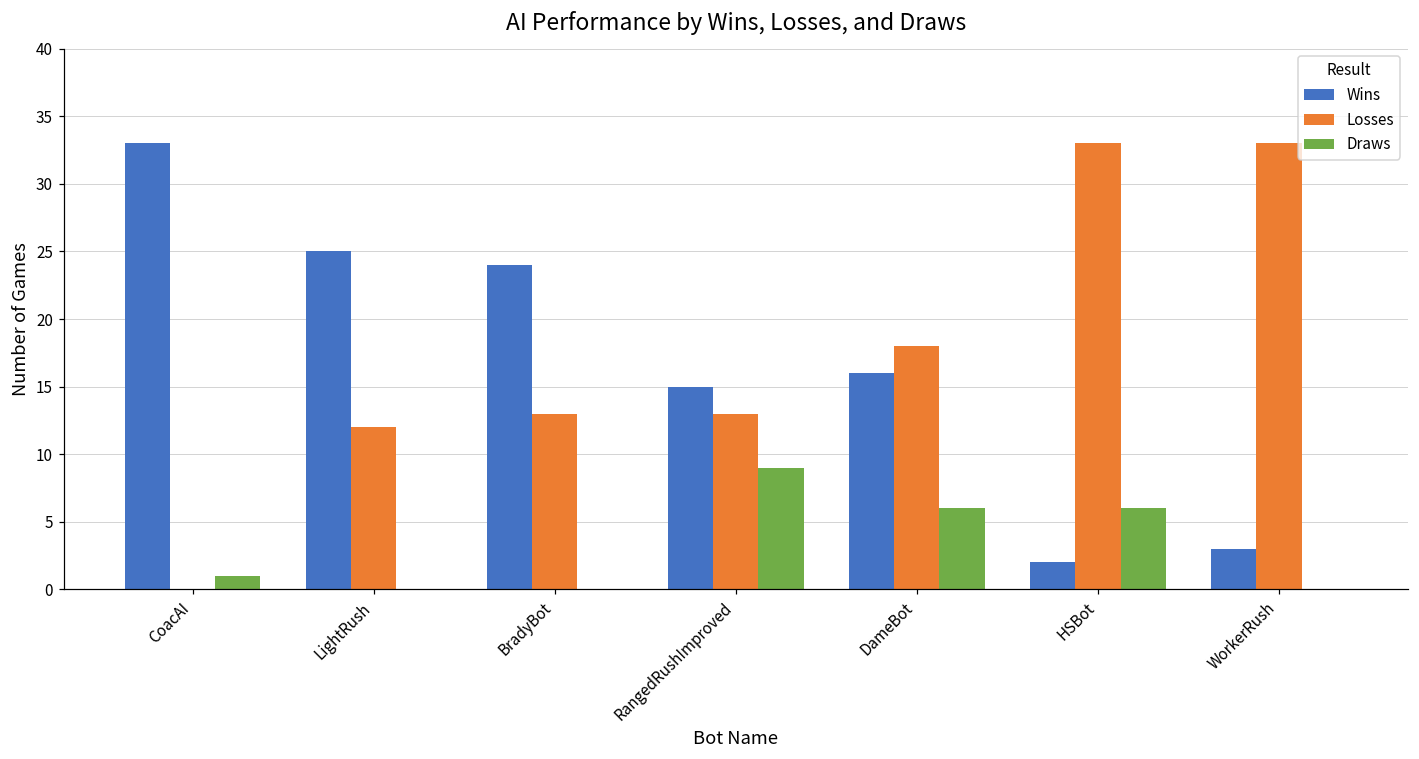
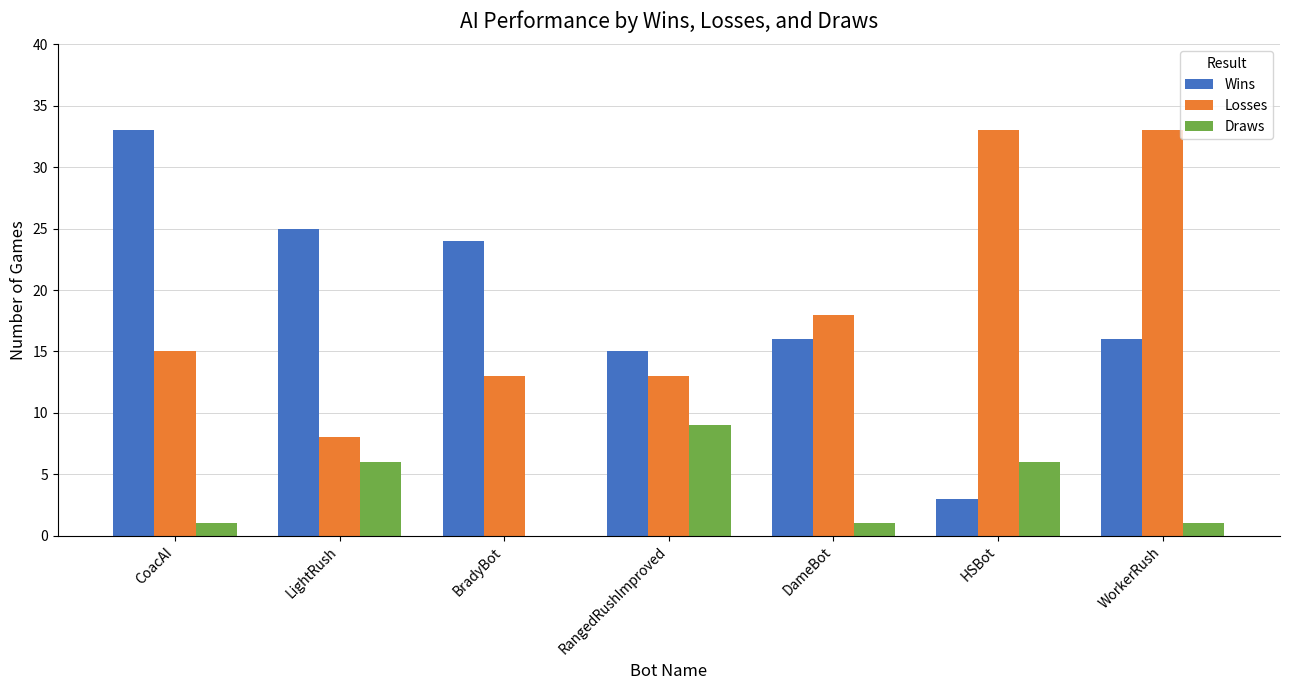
Losses, CoacAI: 0 -> 15
Losses, LightRush: 12 -> 8
Draws, LightRush: 0 -> 6
Draws, DameBot: 6 -> 1
Wins, HSBot: 2 -> 3
Wins, WorkerRush: 3 -> 16
Draws, WorkerRush: 0 -> 1
